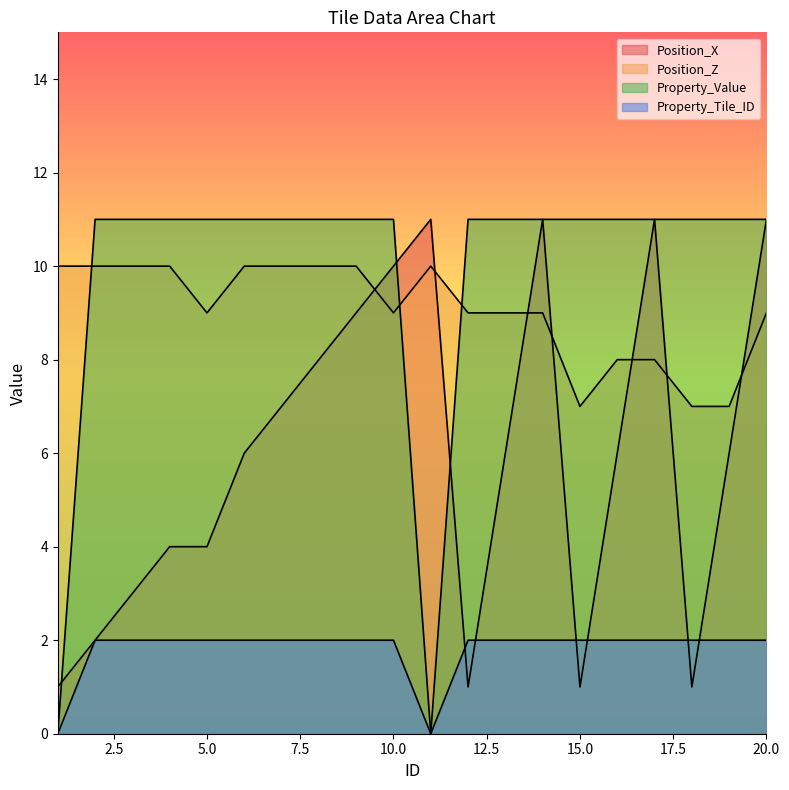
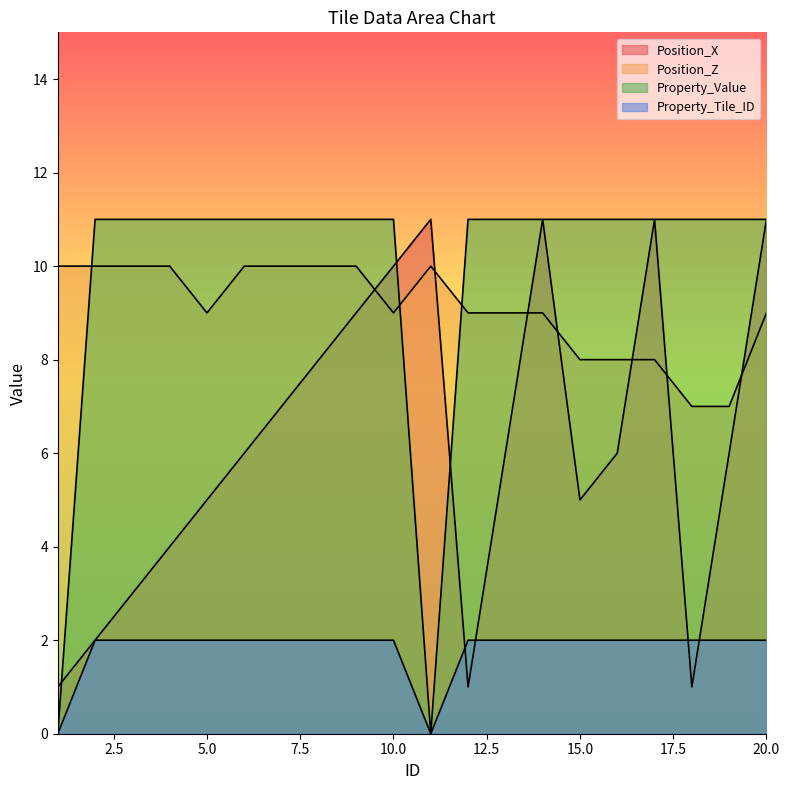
Position_X, 5.0: 4 -> 5
Position_X, 15.0: 1 -> 5
Position_Z, 15.0: 7 -> 8
